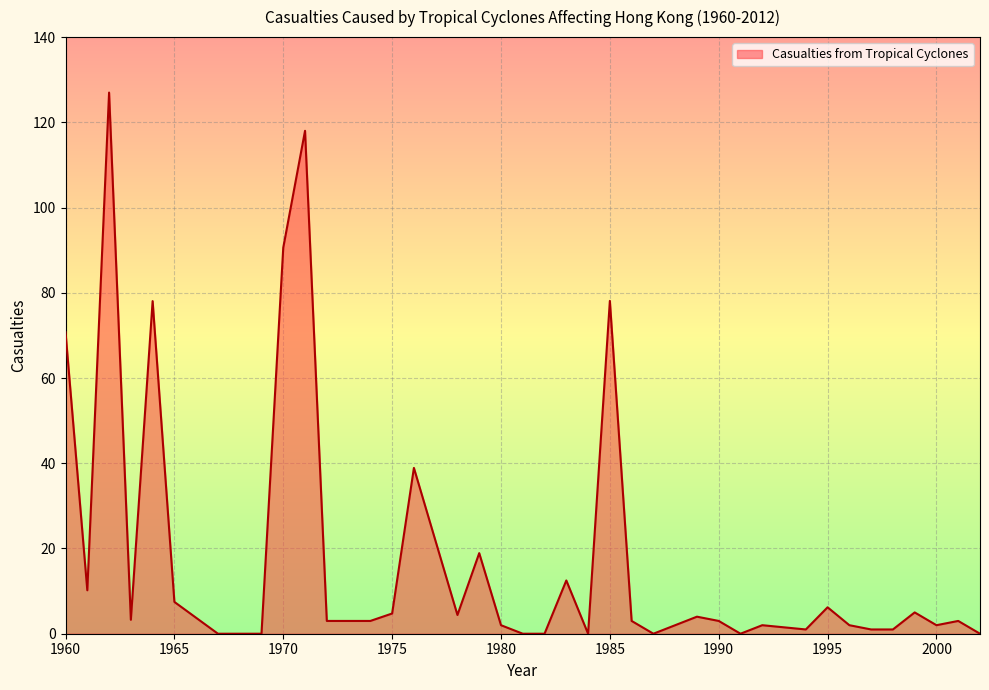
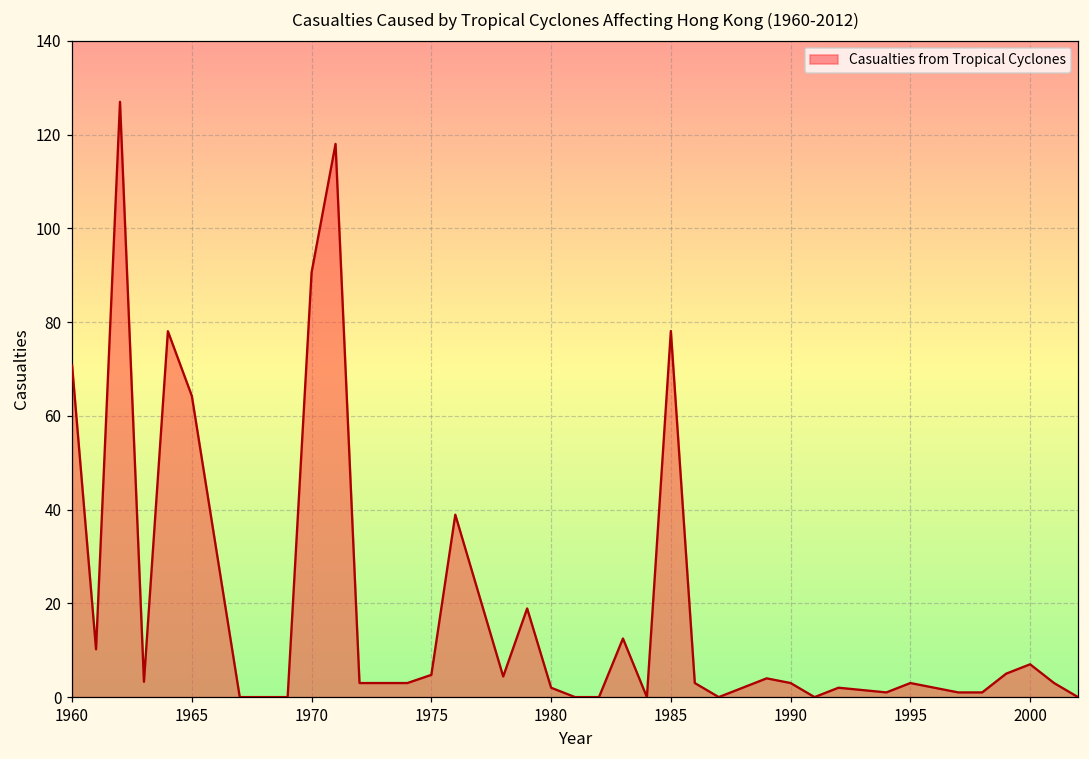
1965: 7 -> 64
1995: 6 -> 3
2000: 2 -> 7
